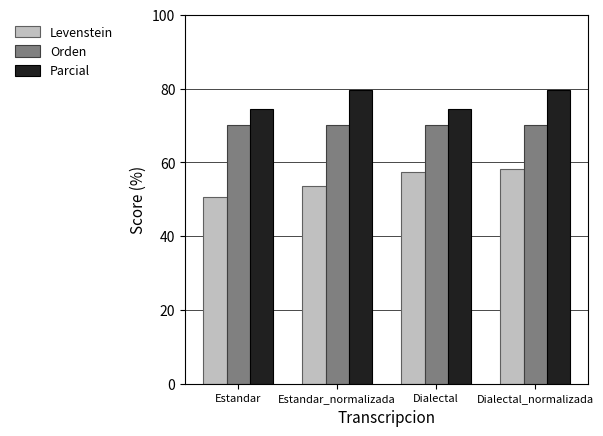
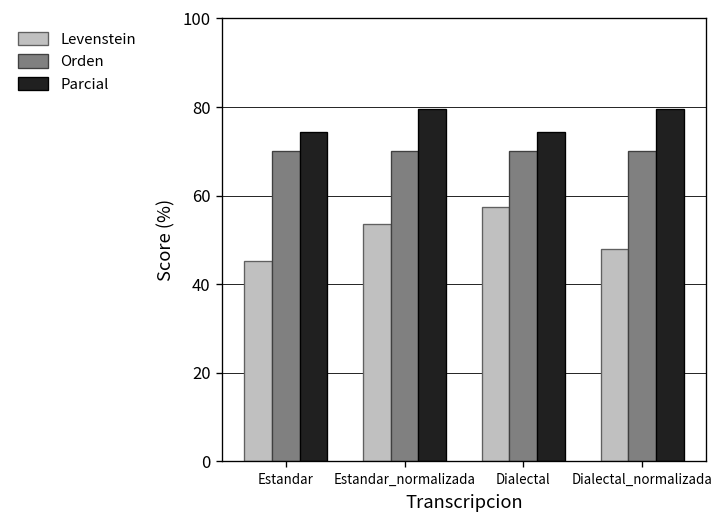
Levenstein, Estandar: 51 -> 45
Levenstein, Dialectal_normalizada: 58 -> 48
